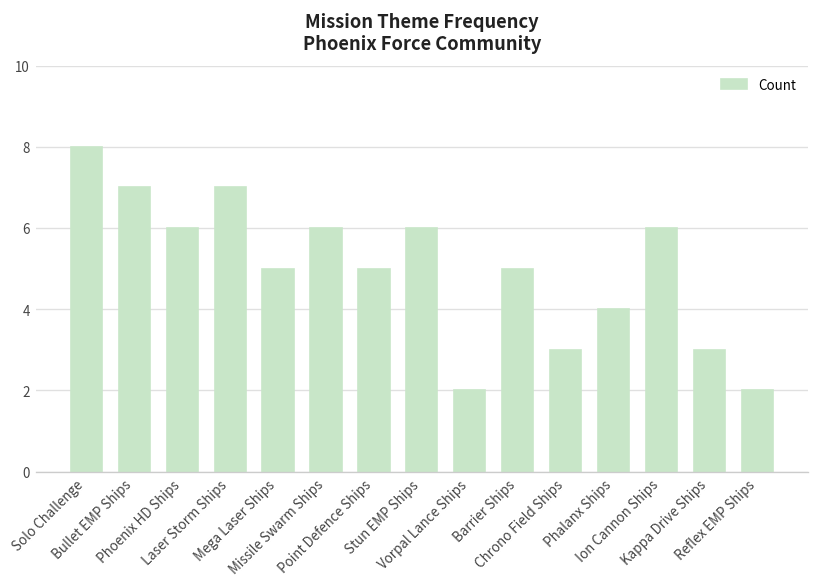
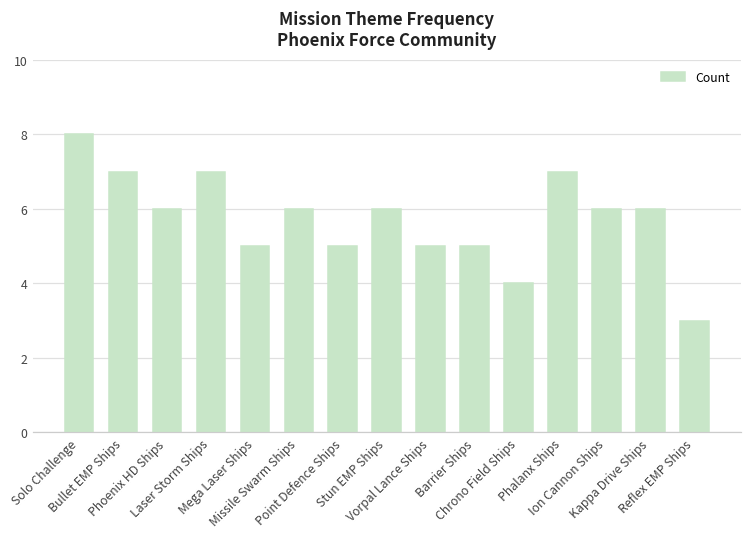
Vorpal Lance Ships: 2 -> 5
Chrono Field Ships: 3 -> 4
Phalanx Ships: 4 -> 7
Kappa Drive Ships: 3 -> 6
Reflex EMP Ships: 2 -> 3
